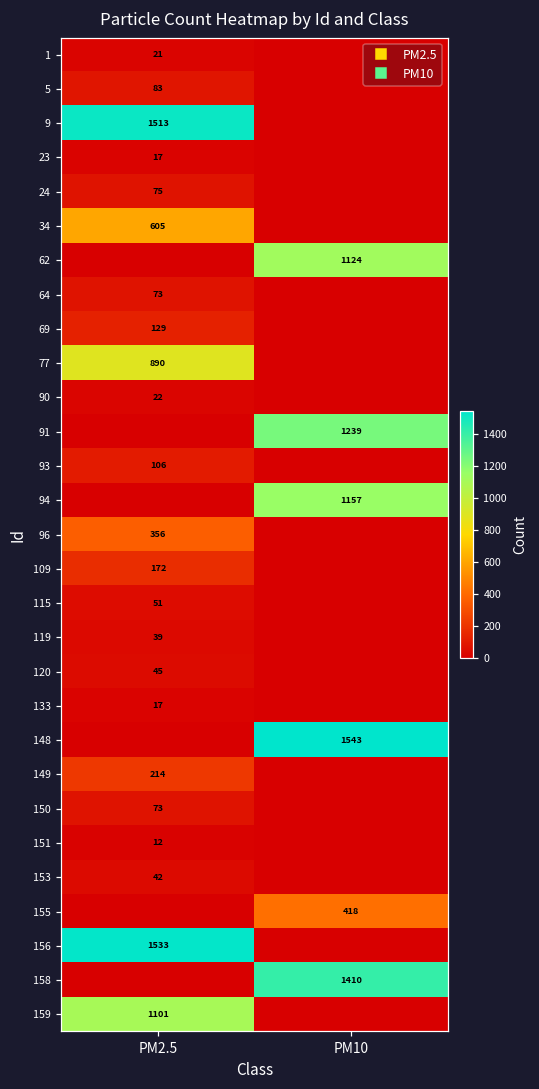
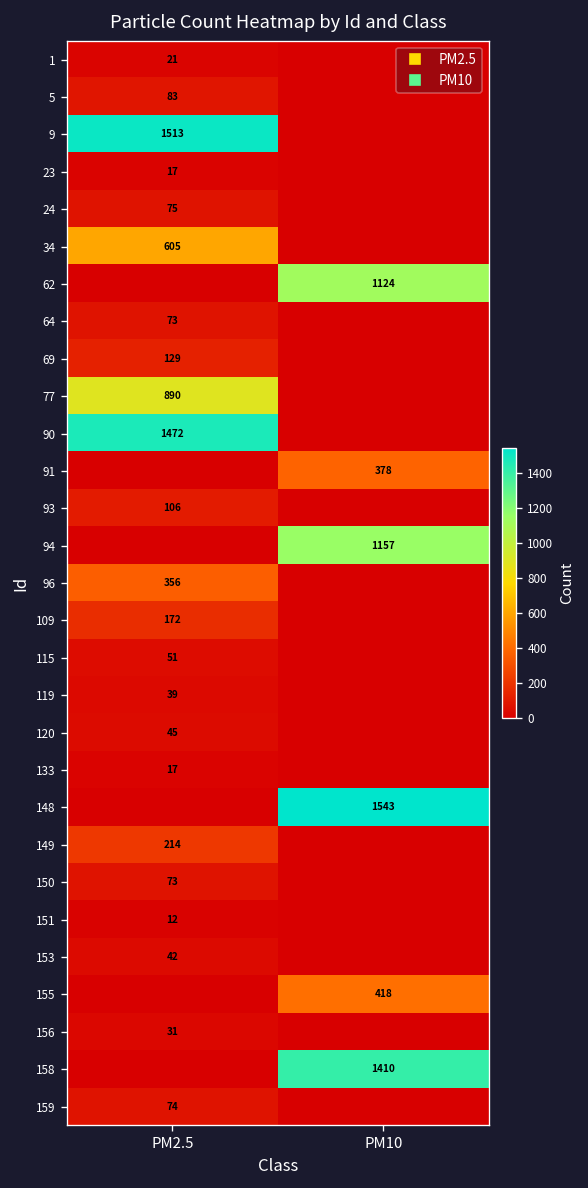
90, PM2.5: 22 -> 1472
91, PM10: 1239 -> 378
156, PM2.5: 1533 -> 31
159, PM2.5: 1101 -> 74
